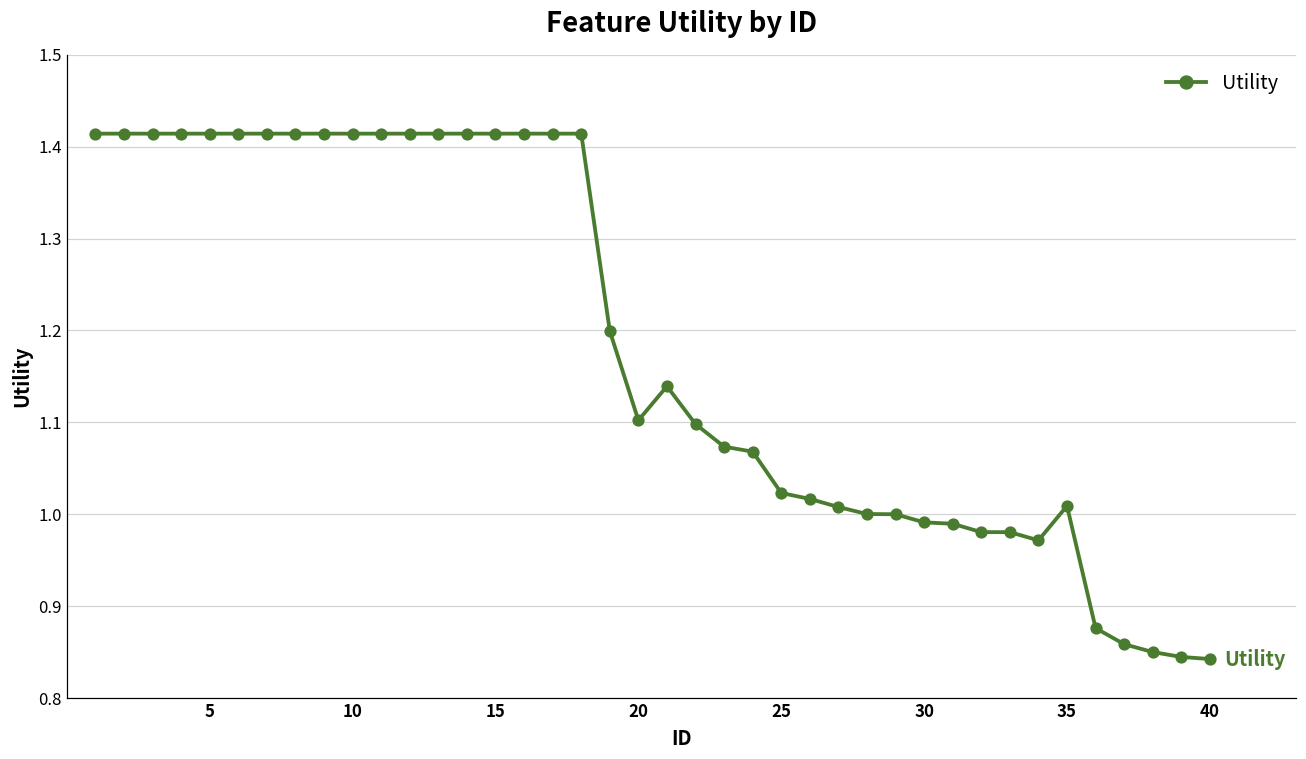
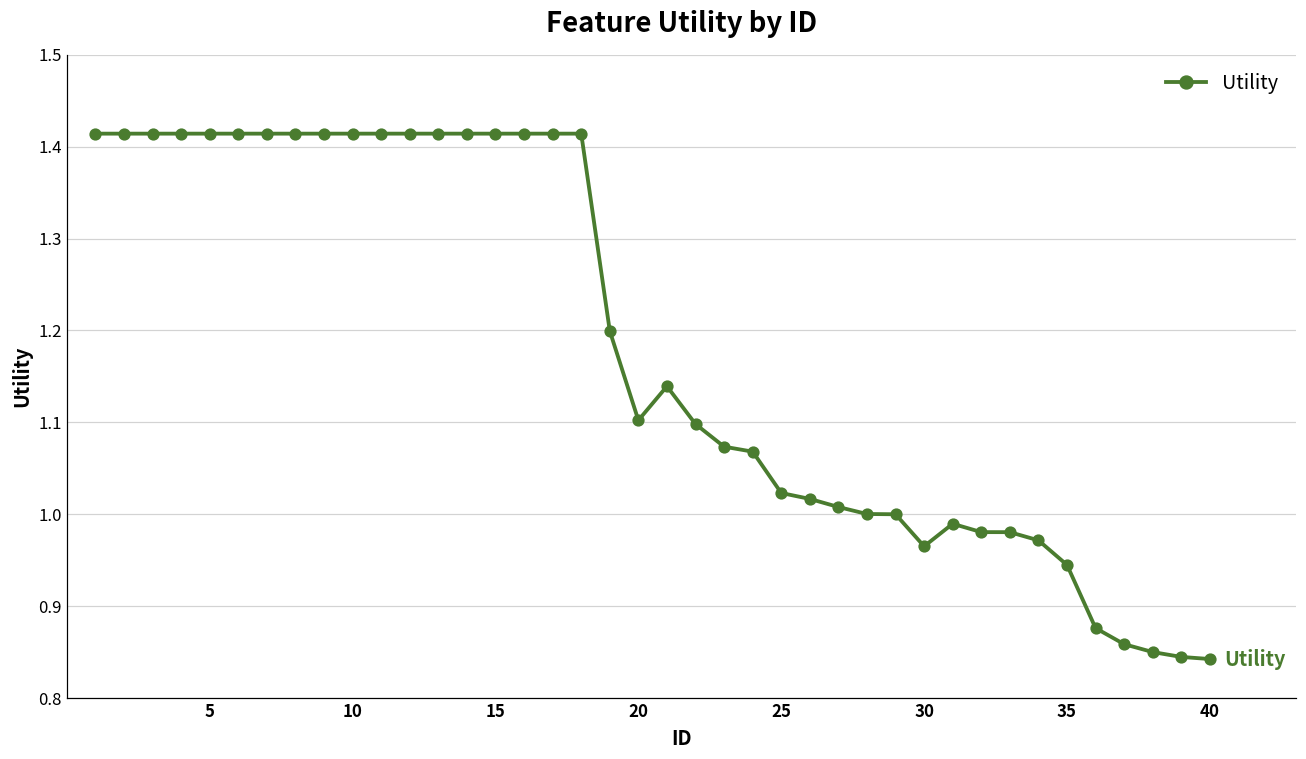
30: 0.99 -> 0.97
35: 1.01 -> 0.94
